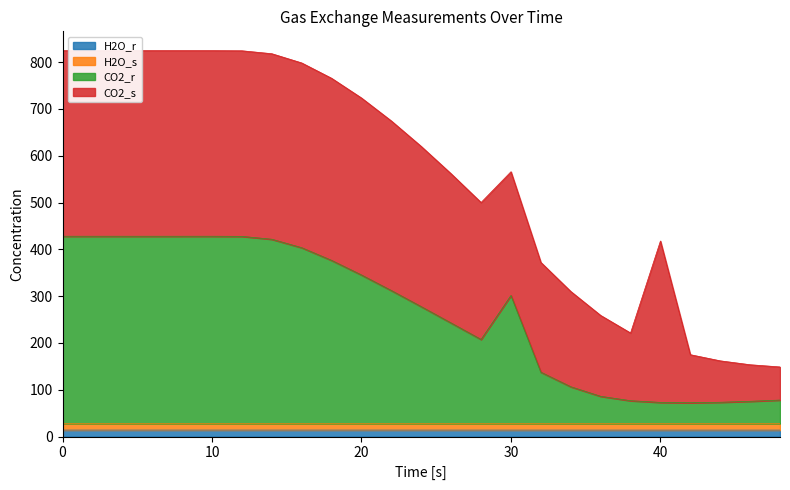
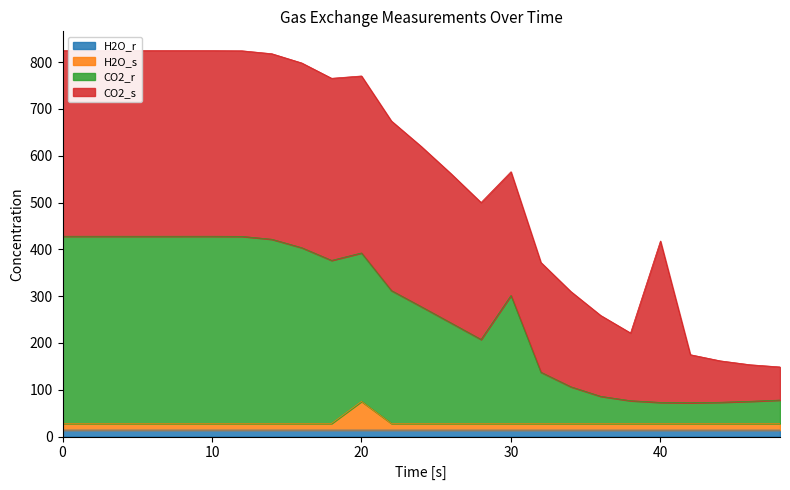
H2O_s, 20: 10 -> 60
